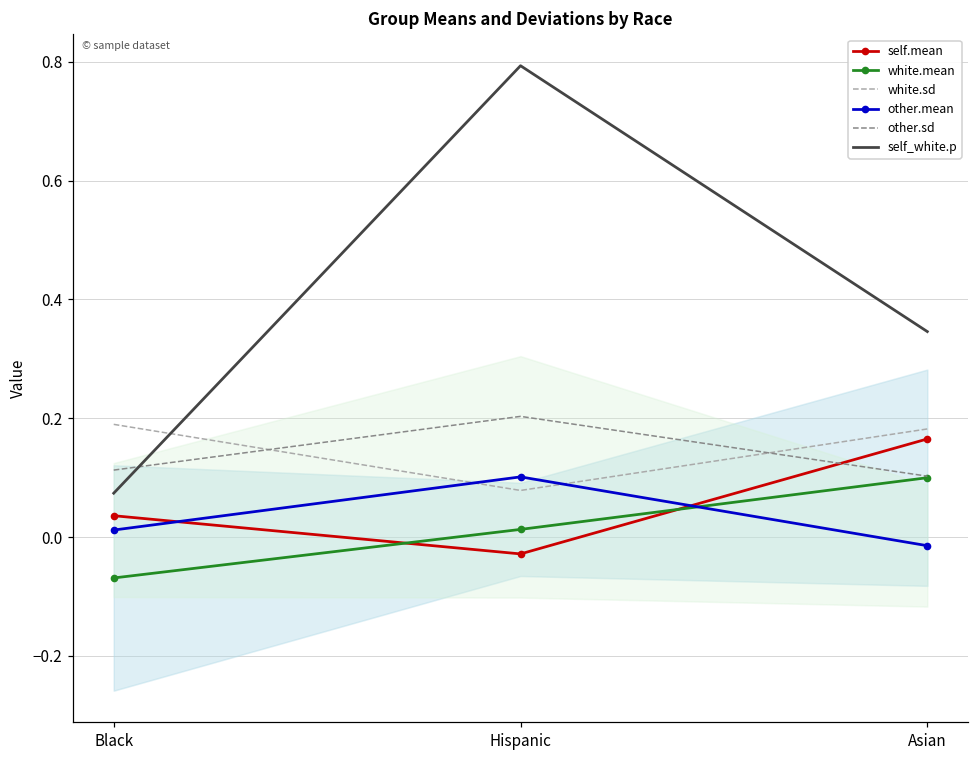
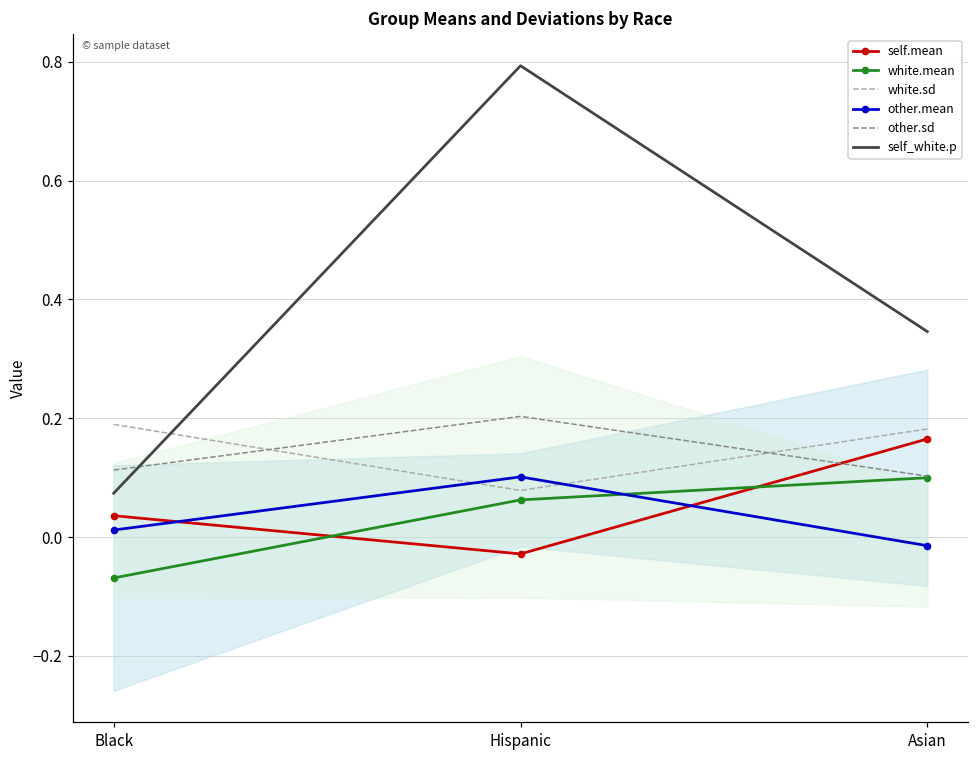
white.mean, Hispanic: 0.01 -> 0.06
